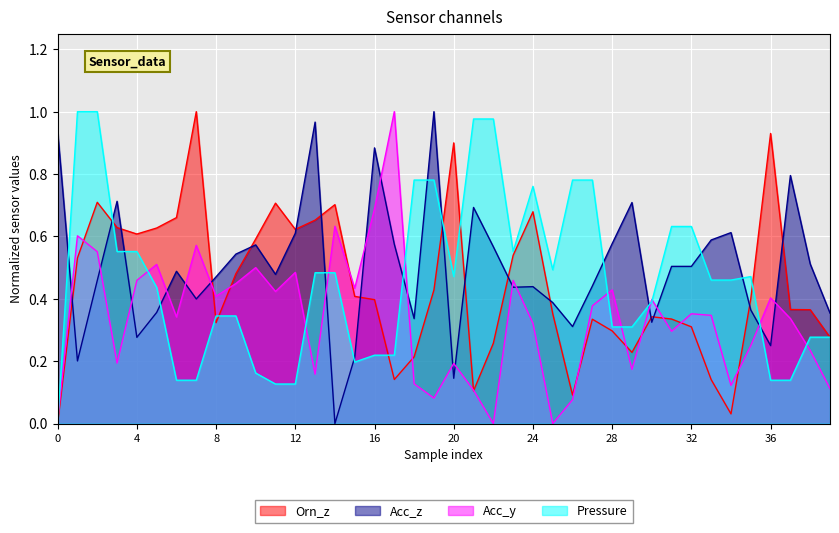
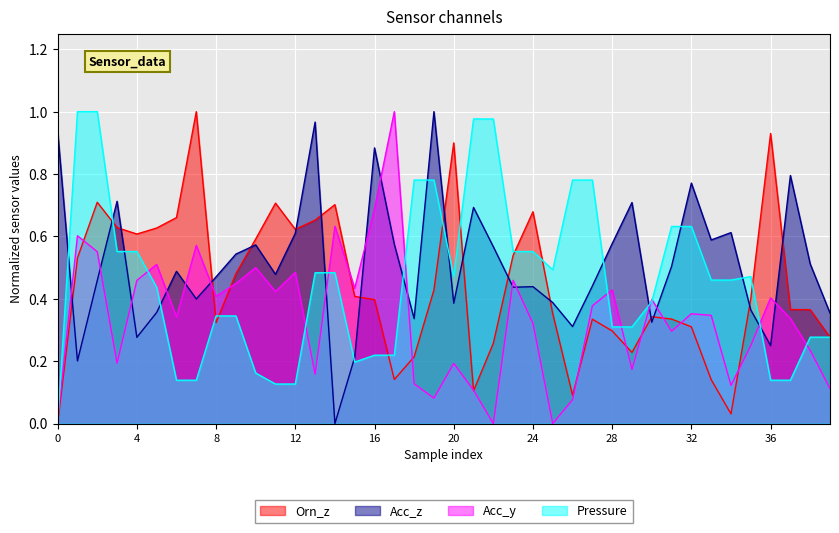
Acc_z, 20: 0.15 -> 0.39
Pressure, 24: 0.76 -> 0.55
Acc_z, 32: 0.50 -> 0.77
